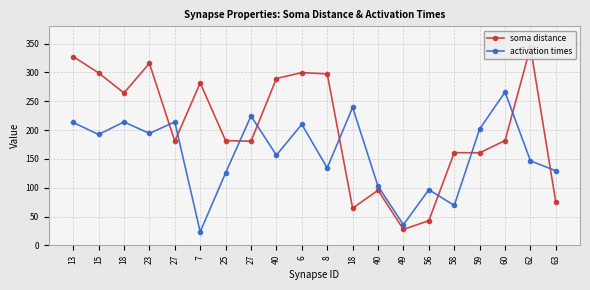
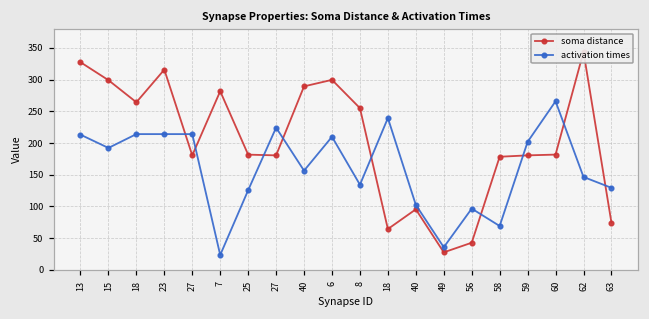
activation times, 23: 190 -> 210
soma distance, 8: 300 -> 260
soma distance, 58: 160 -> 180
soma distance, 59: 160 -> 180
